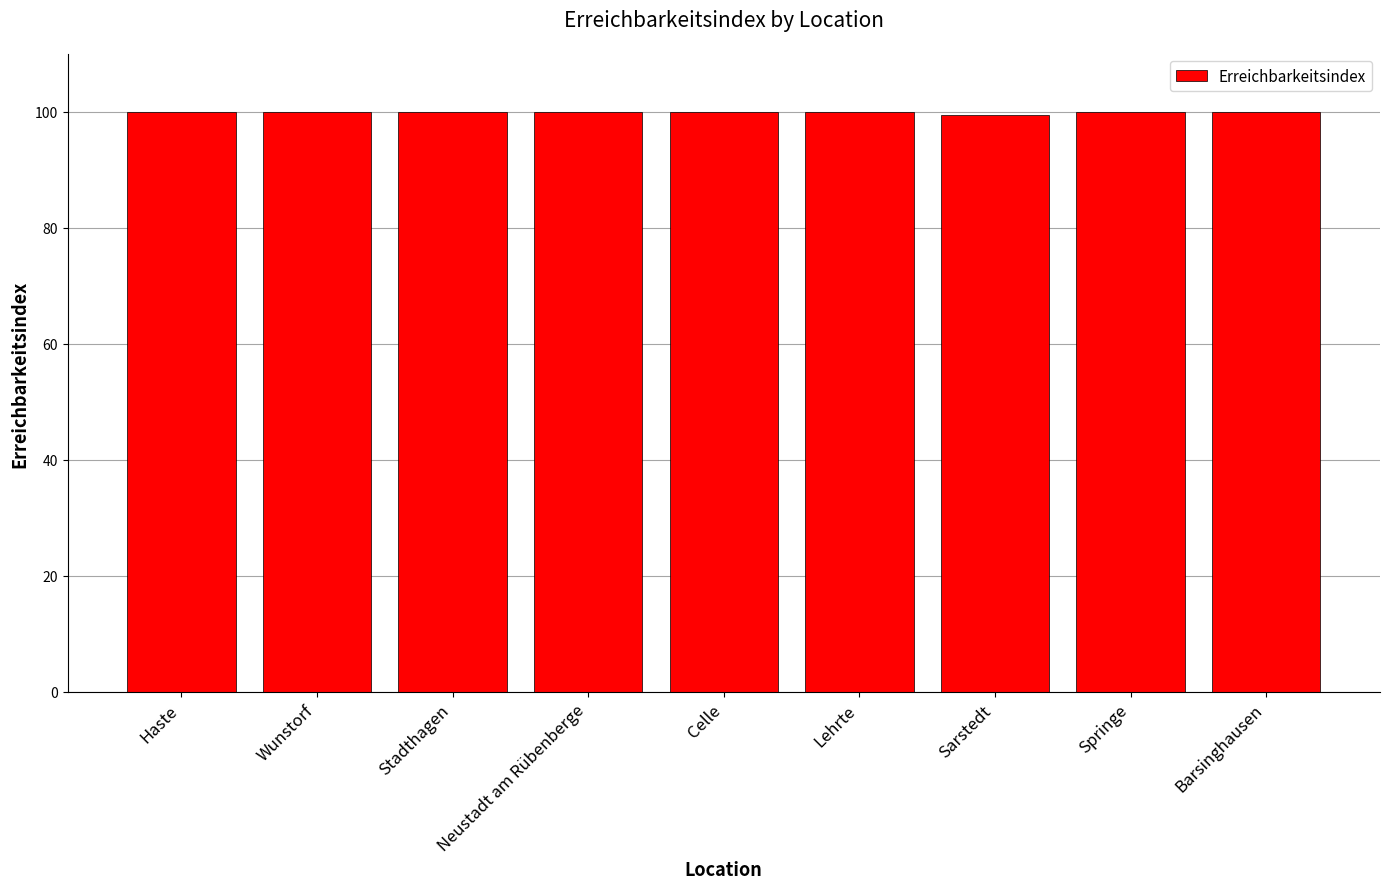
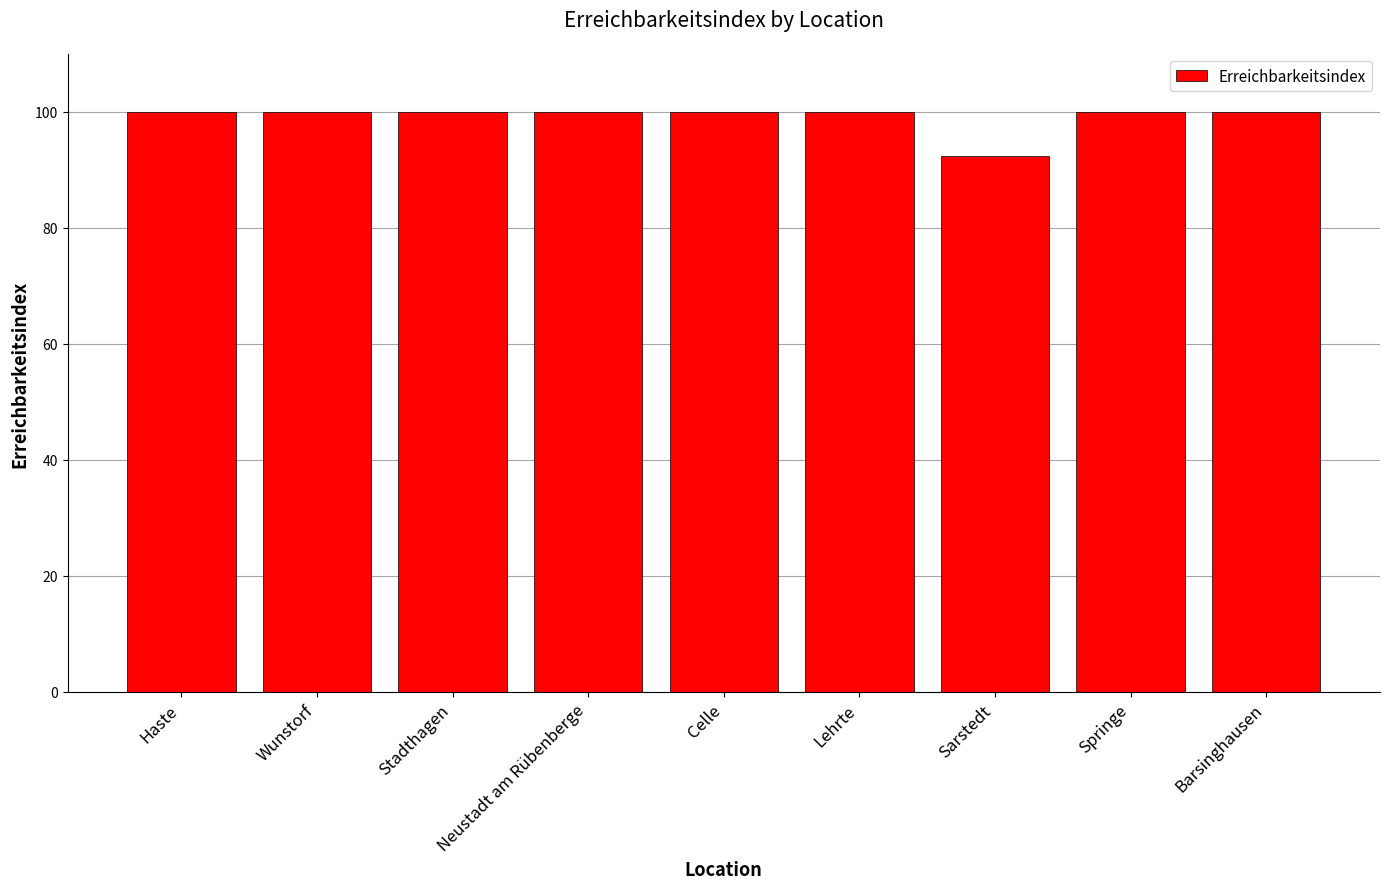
Sarstedt: 99 -> 92
